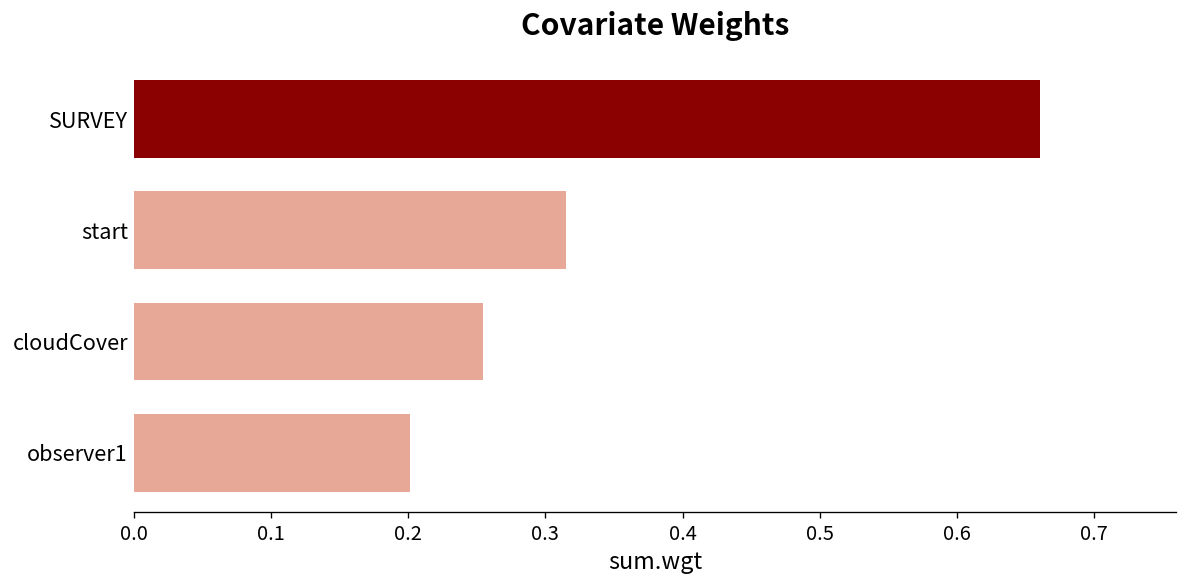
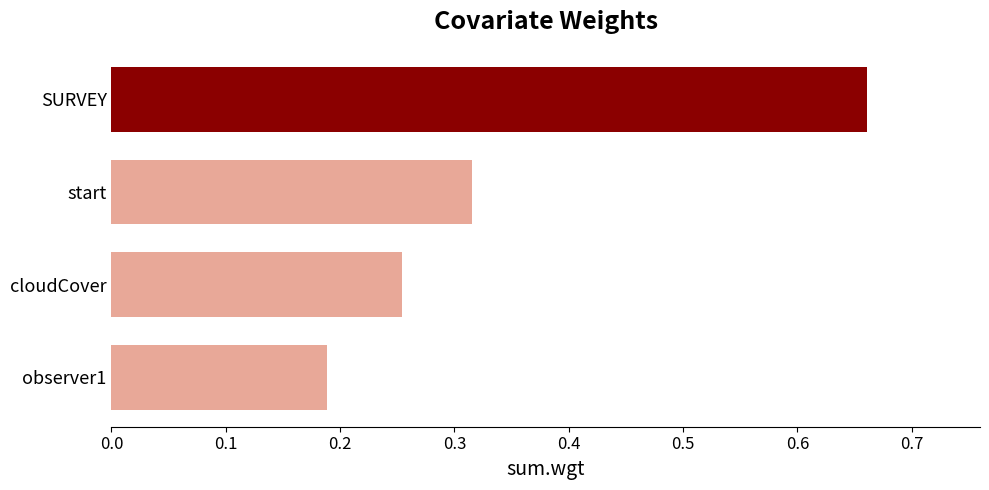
observer1: 0.201 -> 0.189
